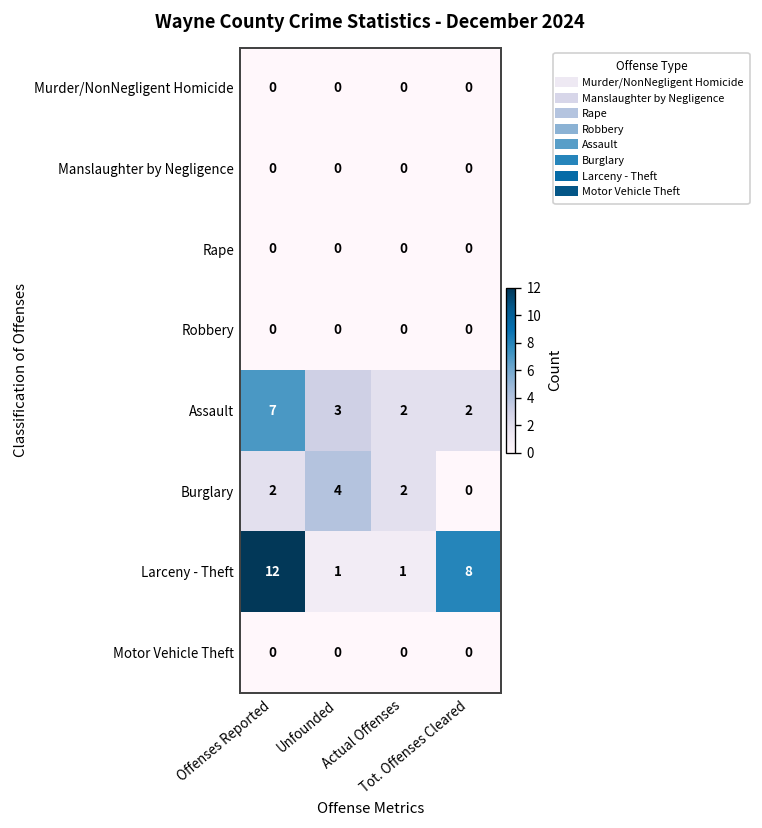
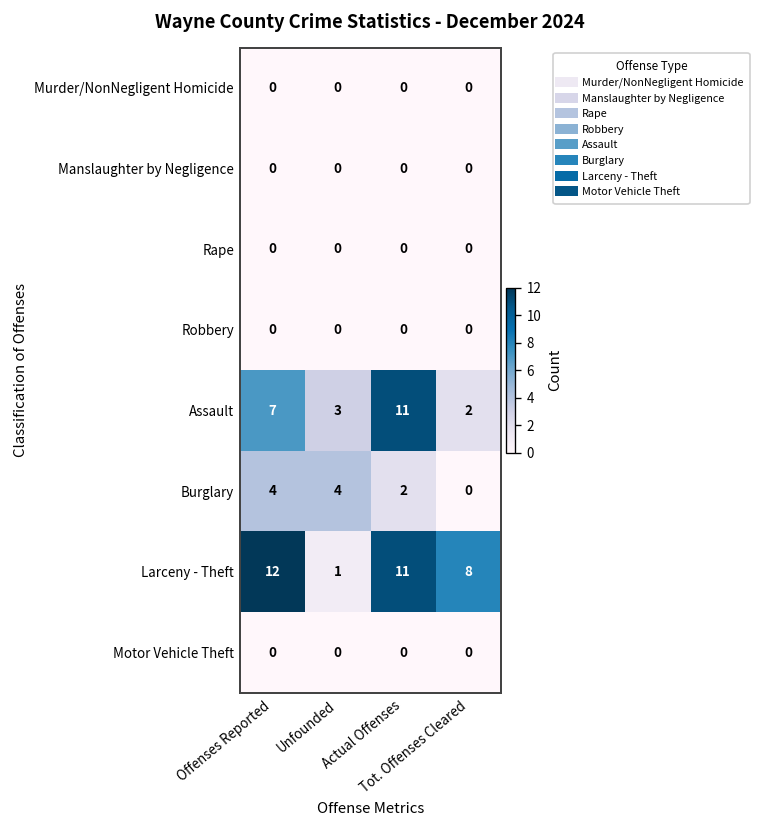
Assault, Actual Offenses: 2 -> 11
Burglary, Offenses Reported: 2 -> 4
Larceny - Theft, Actual Offenses: 1 -> 11
